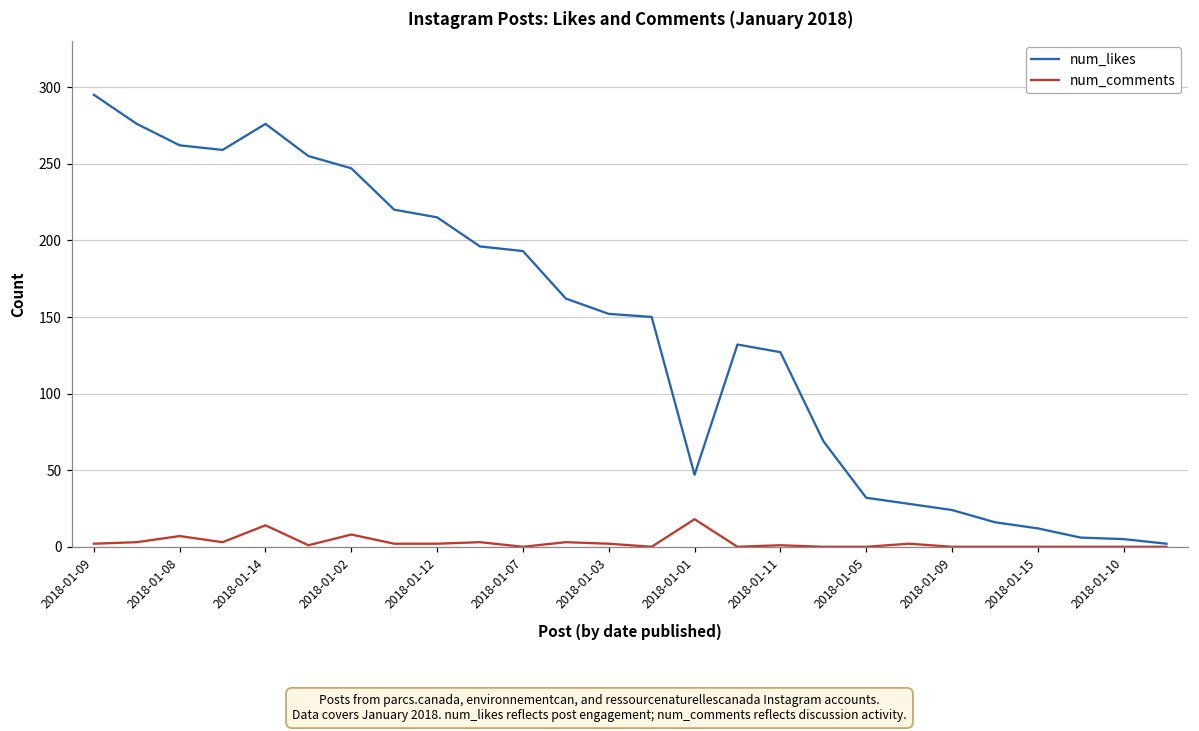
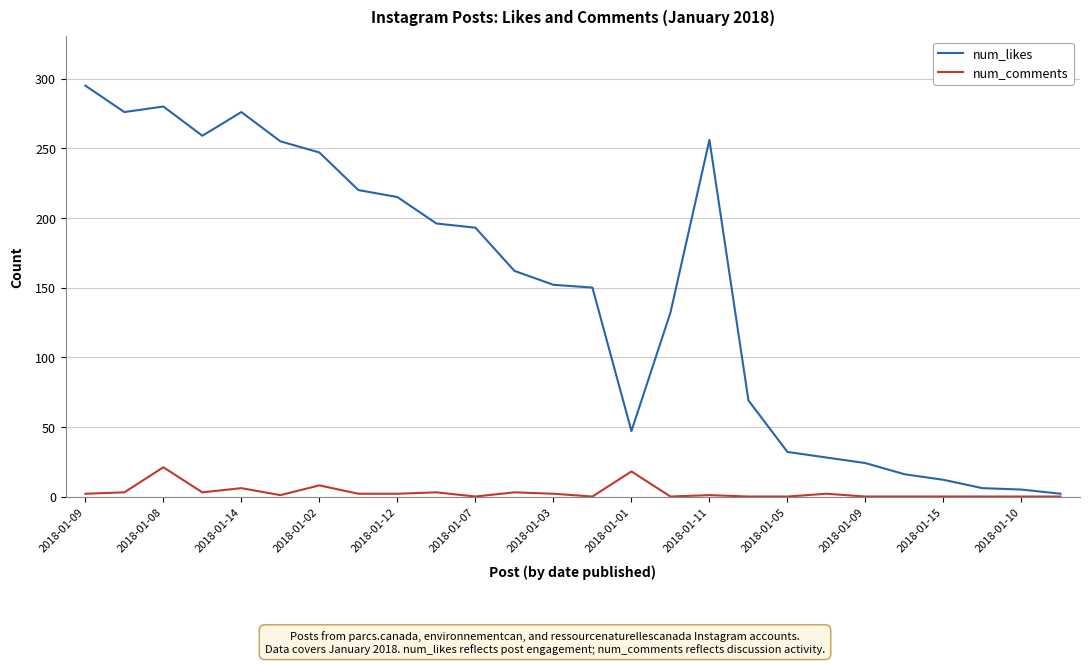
num_likes, 2018-01-08: 262 -> 280
num_comments, 2018-01-08: 7 -> 21
num_comments, 2018-01-14: 14 -> 6
num_likes, 2018-01-11: 127 -> 256
